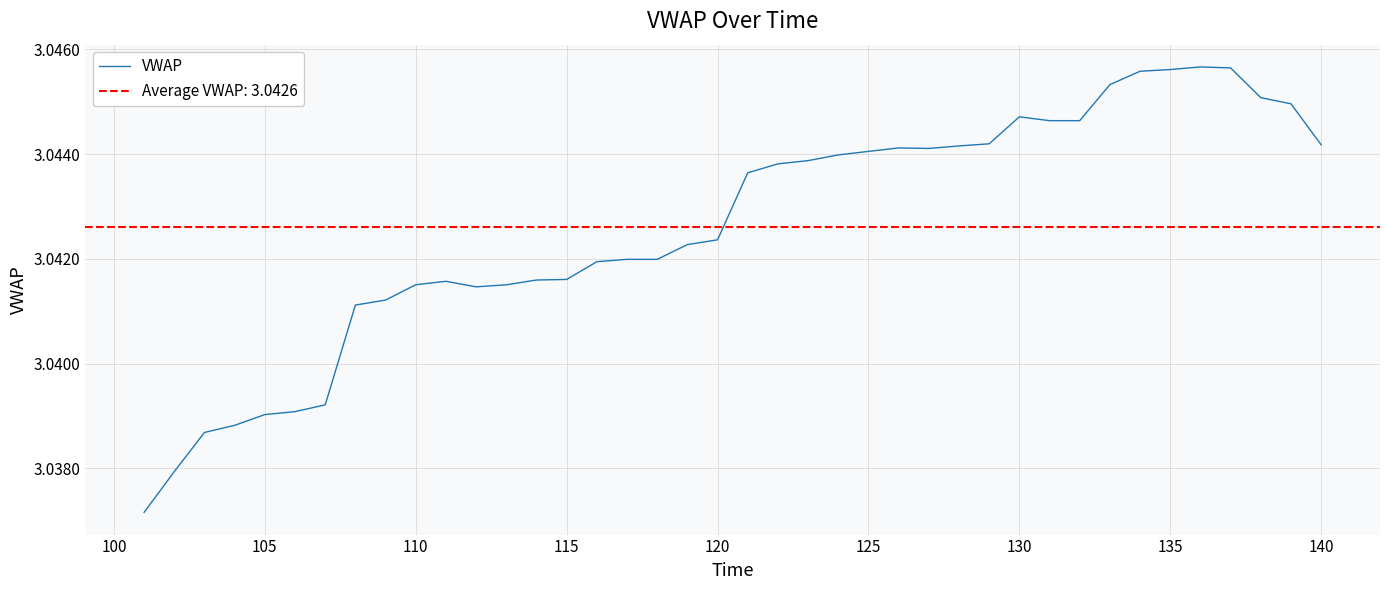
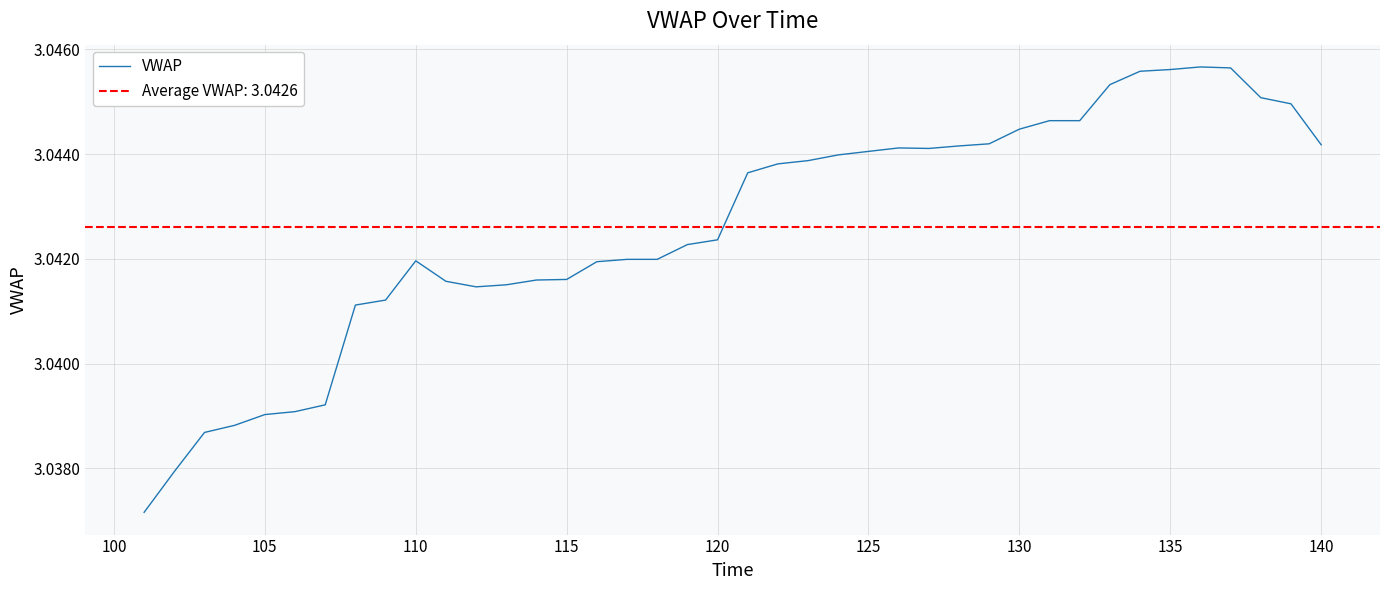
110: 3.0415 -> 3.0420
130: 3.0447 -> 3.0445
